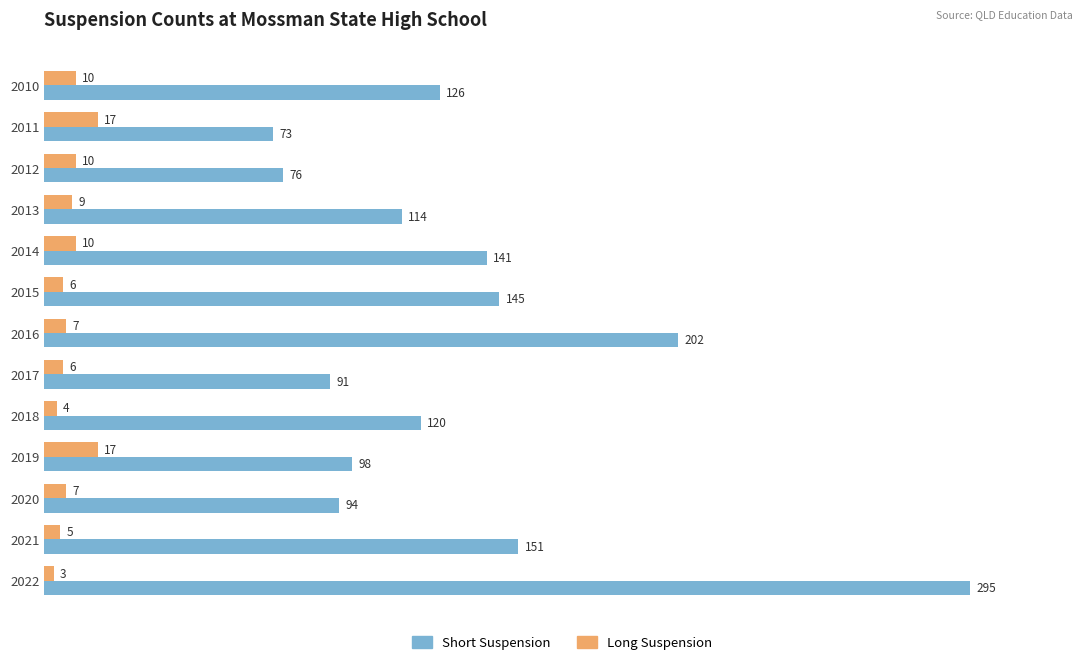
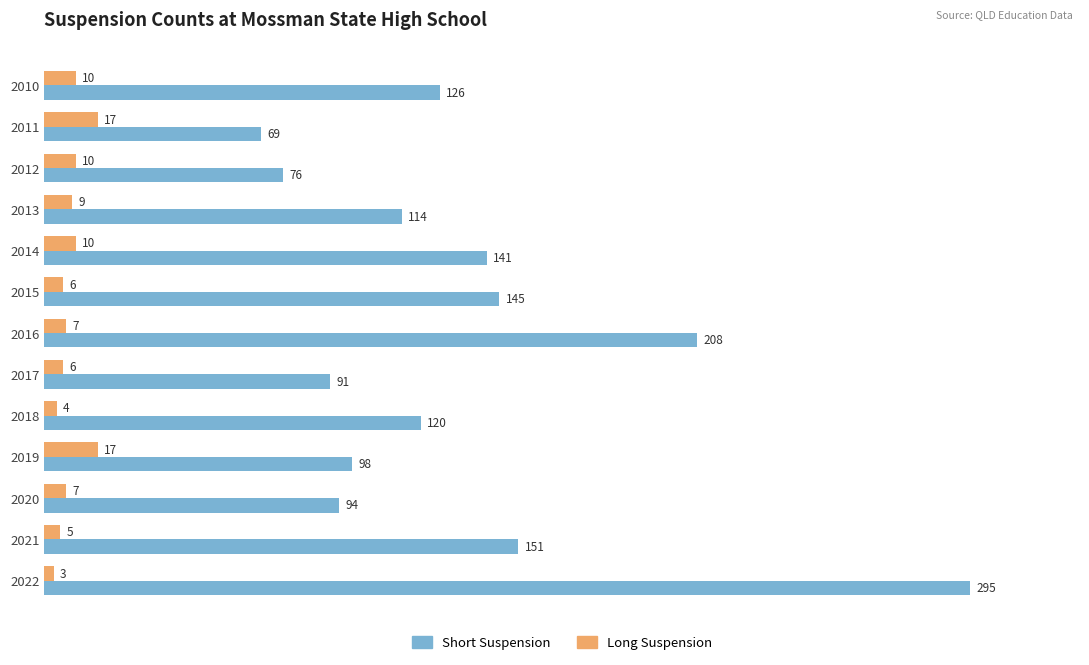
Short Suspension, 2011: 73 -> 69
Short Suspension, 2016: 202 -> 208
